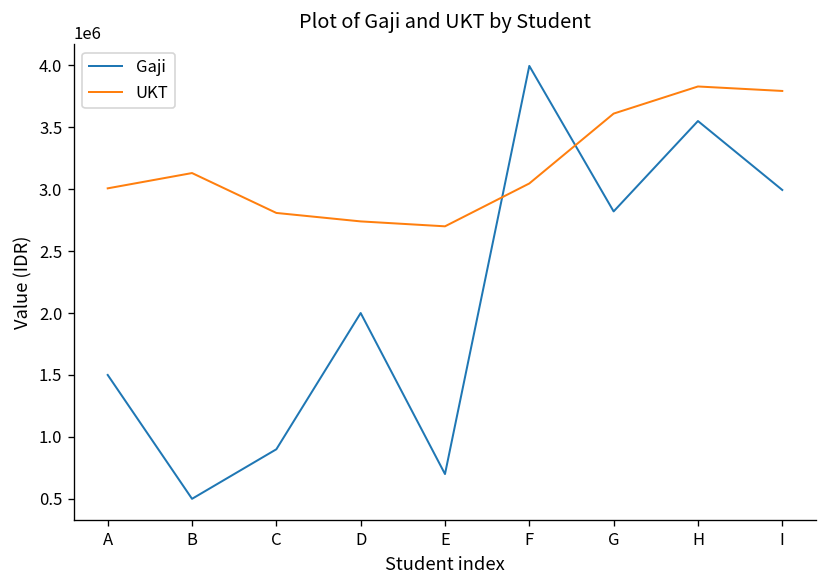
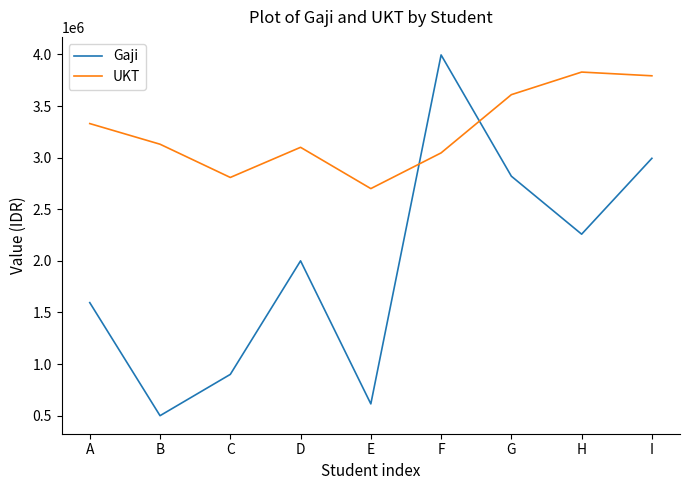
Gaji, A: 1500000 -> 1600000
UKT, A: 3010000 -> 3330000
UKT, D: 2740000 -> 3100000
Gaji, E: 700000 -> 610000
Gaji, H: 3550000 -> 2260000
